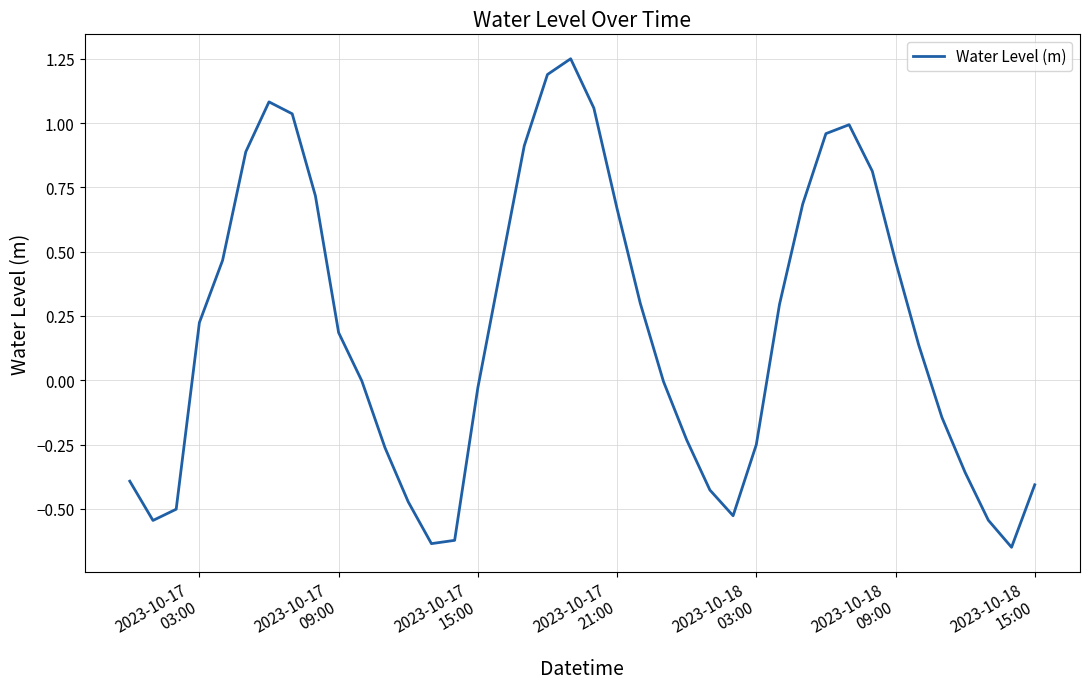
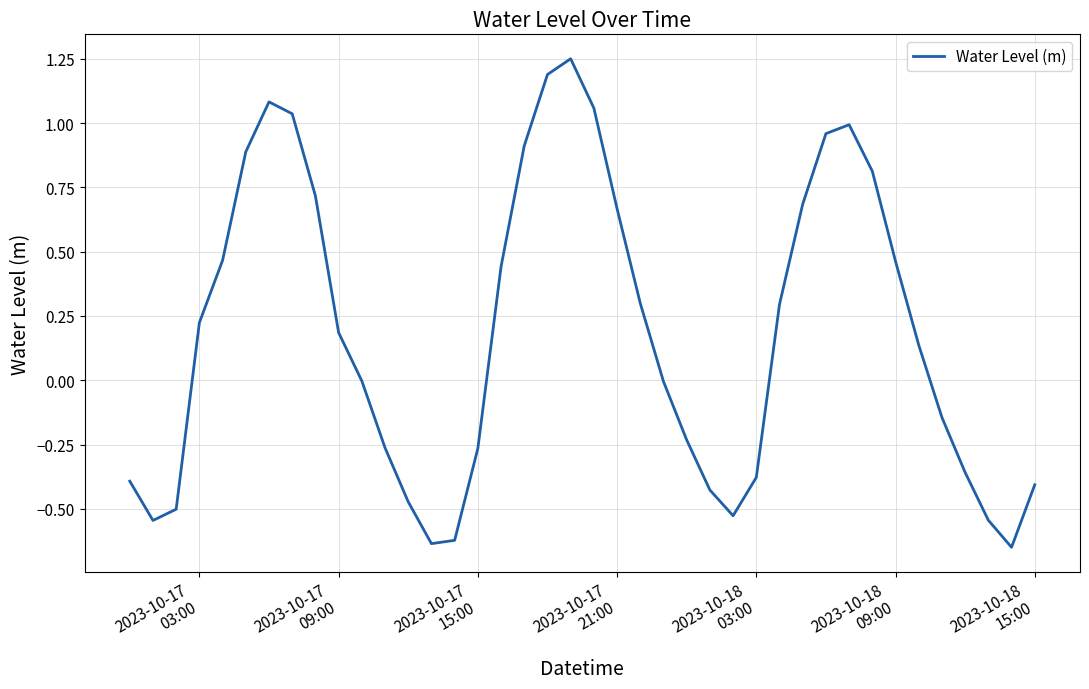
2023-10-17 15:00: -0.03 -> -0.27
2023-10-18 03:00: -0.25 -> -0.38
